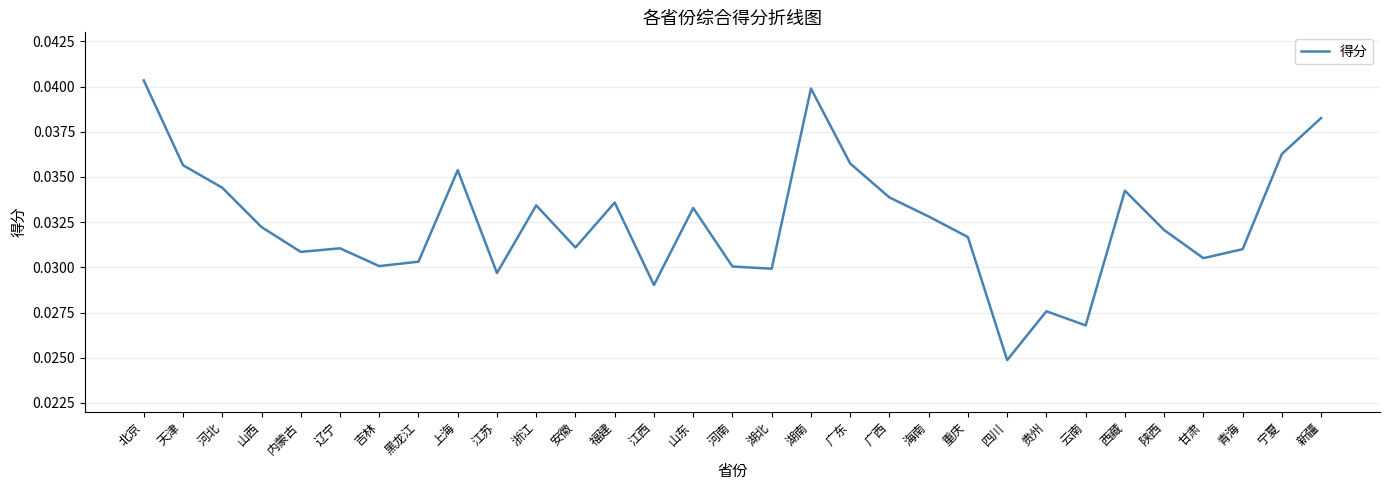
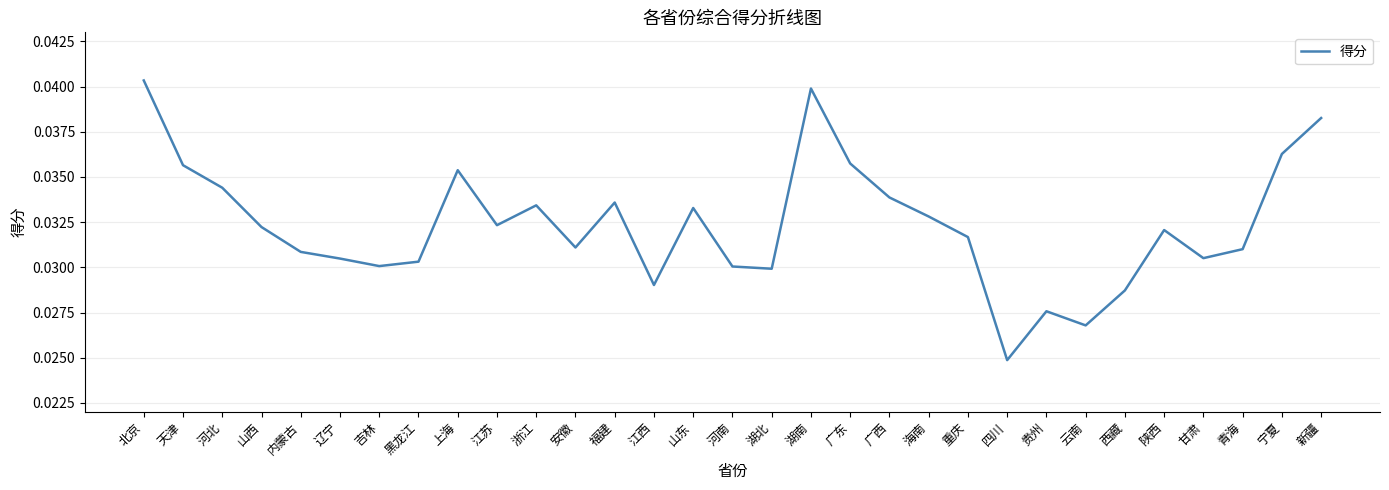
辽宁: 0.0311 -> 0.0305
江苏: 0.0297 -> 0.0323
西藏: 0.0342 -> 0.0287
